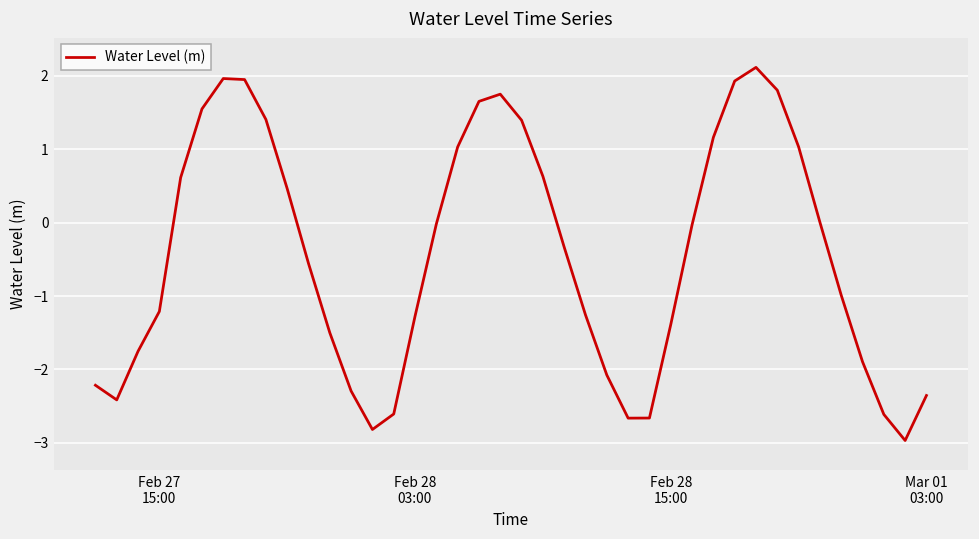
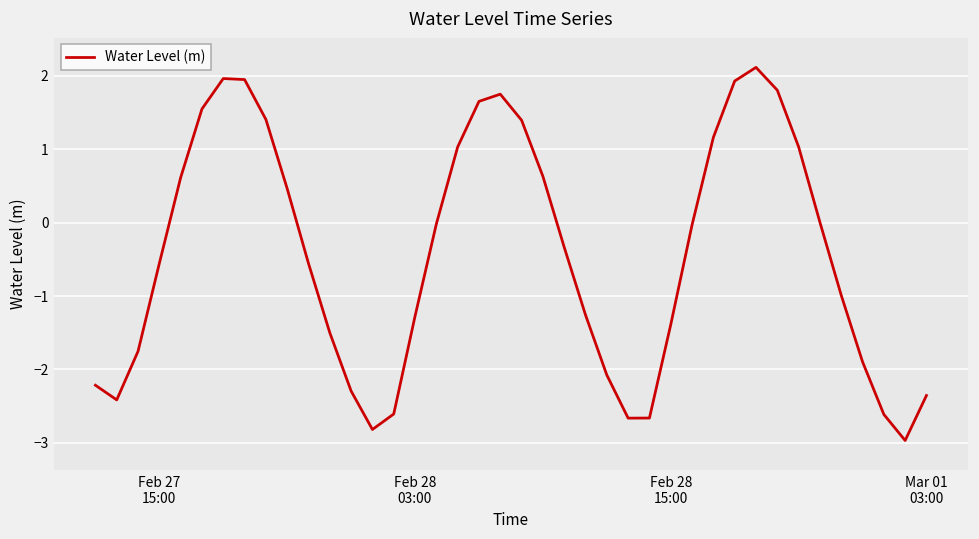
Feb 27 15:00: -1.2 -> -0.6
